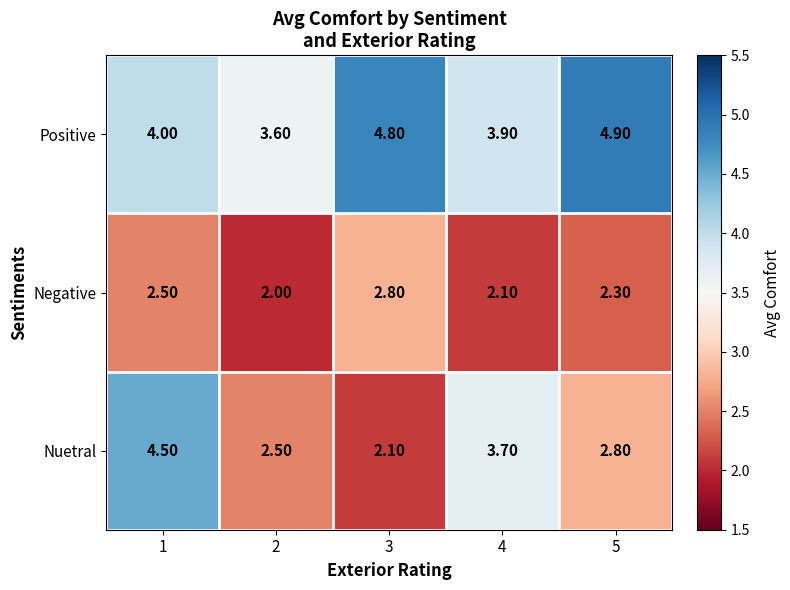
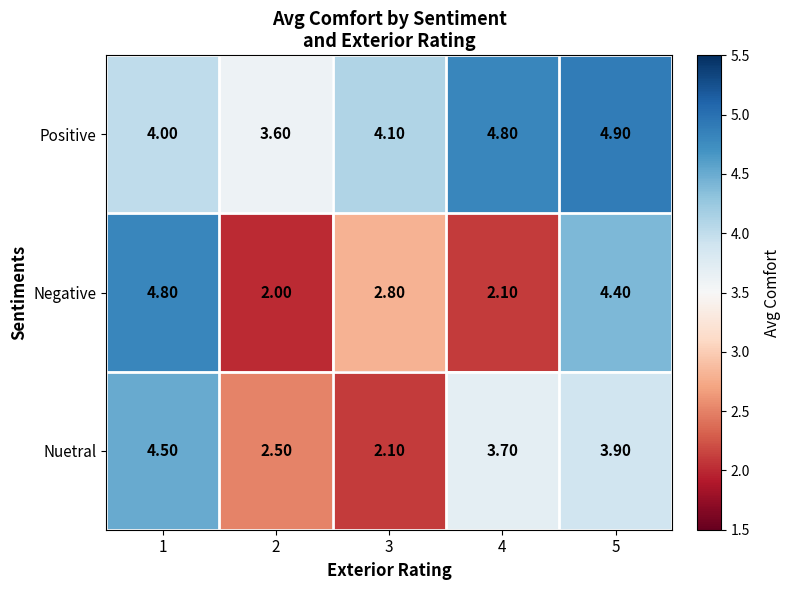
Positive, 3: 4.80 -> 4.10
Positive, 4: 3.90 -> 4.80
Negative, 1: 2.50 -> 4.80
Negative, 5: 2.30 -> 4.40
Nuetral, 5: 2.80 -> 3.90
